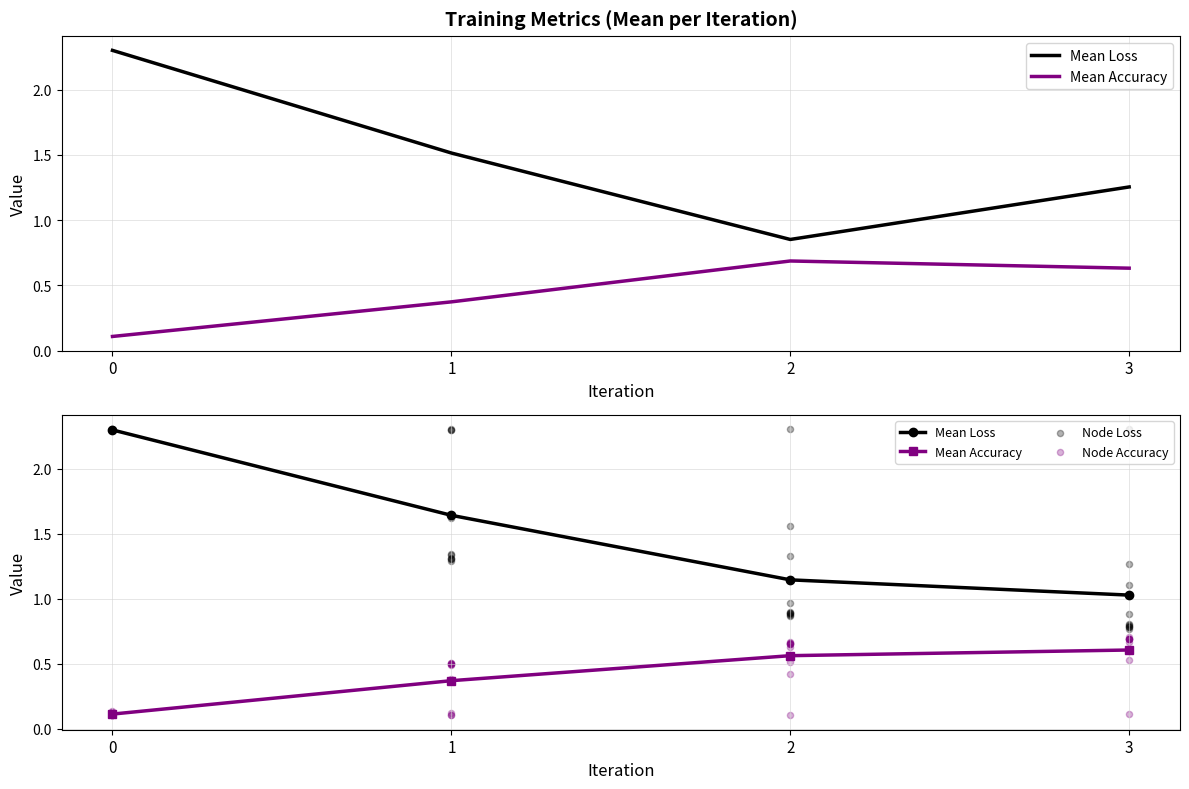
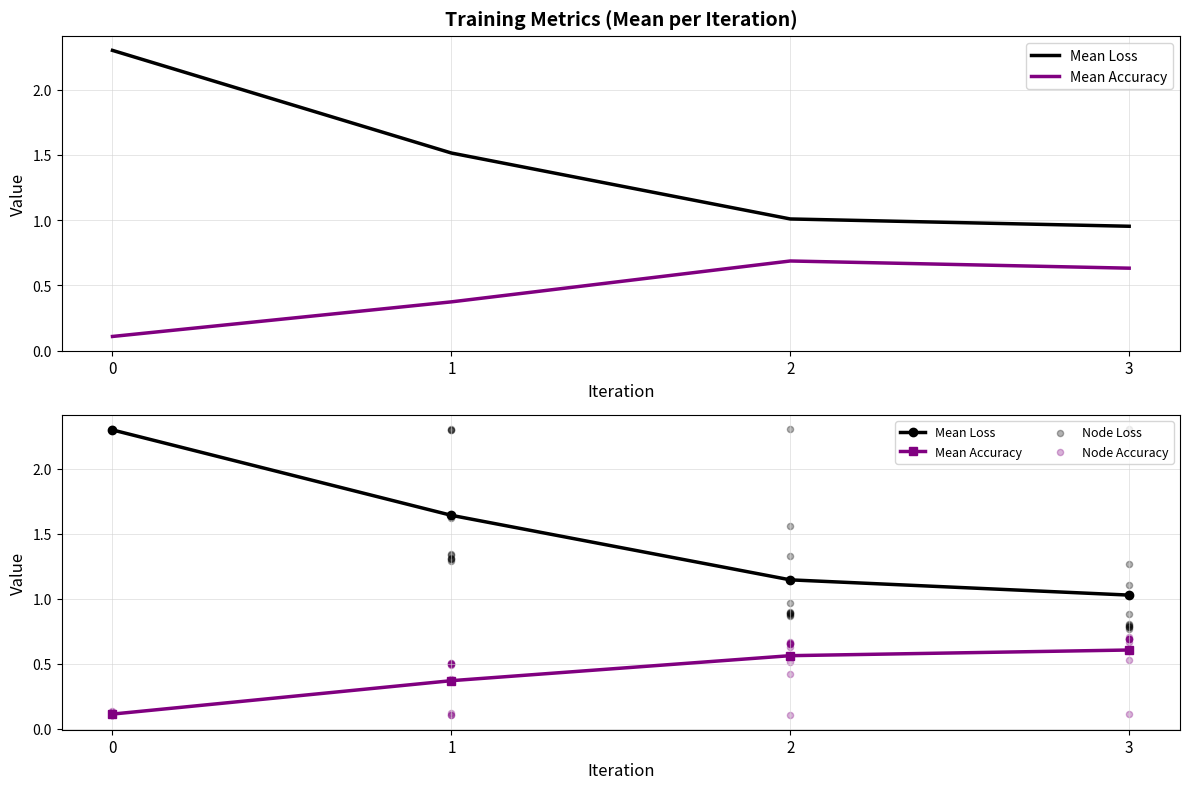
Training Metrics (Mean per Iteration), Mean Loss, 2: 0.85 -> 1.01
Training Metrics (Mean per Iteration), Mean Loss, 3: 1.25 -> 0.95
